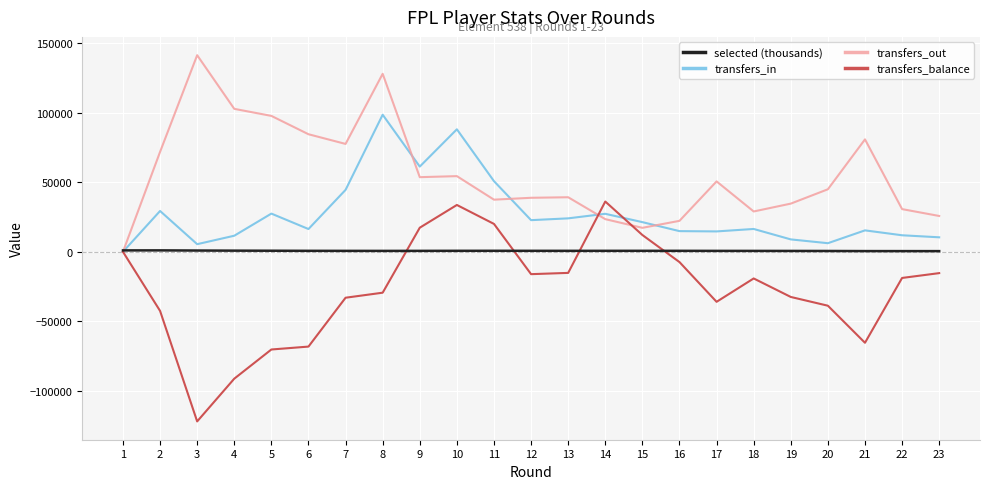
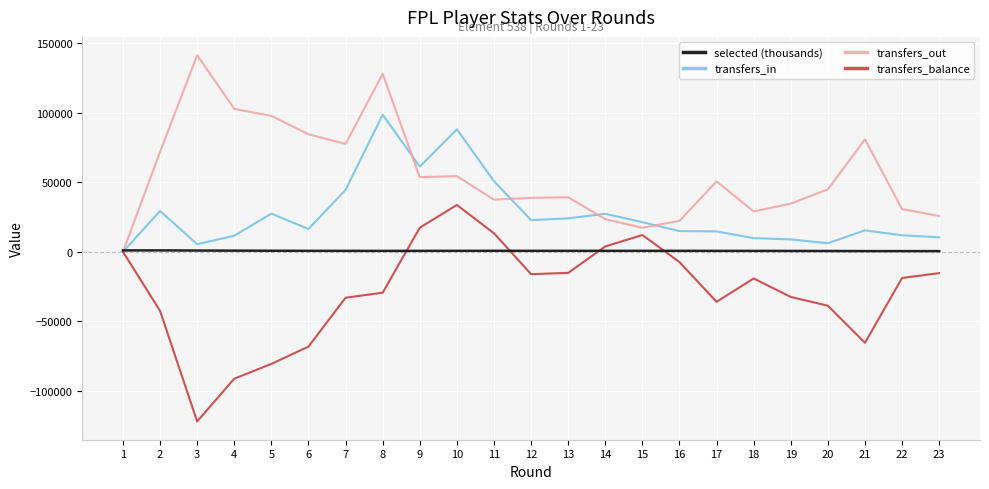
transfers_balance, 5: -70000 -> -81000
transfers_balance, 11: 20000 -> 13000
transfers_balance, 14: 36000 -> 4000
transfers_in, 18: 16000 -> 10000
